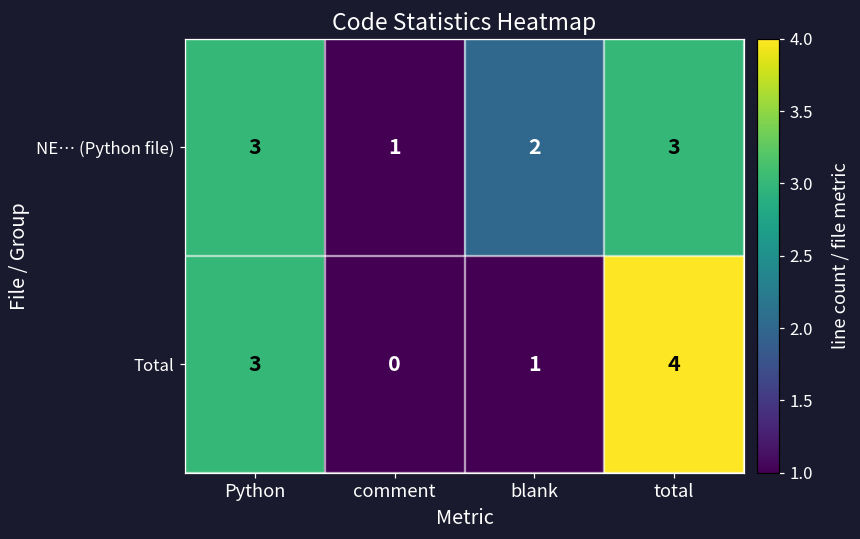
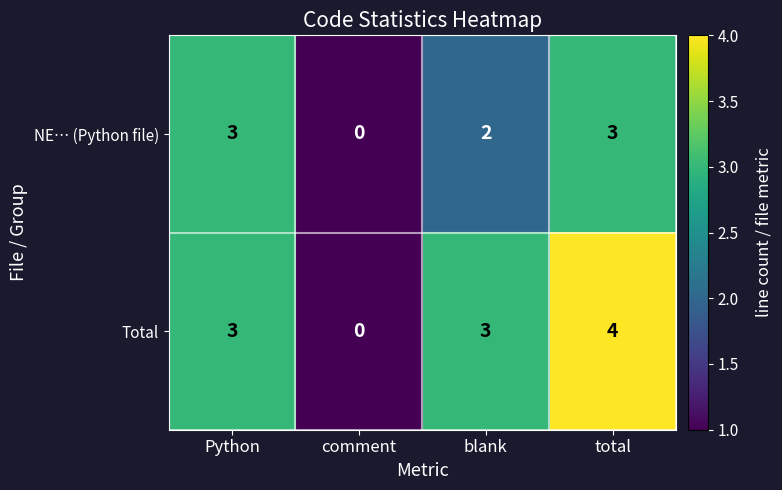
NE… (Python file), comment: 1 -> 0
Total, blank: 1 -> 3
